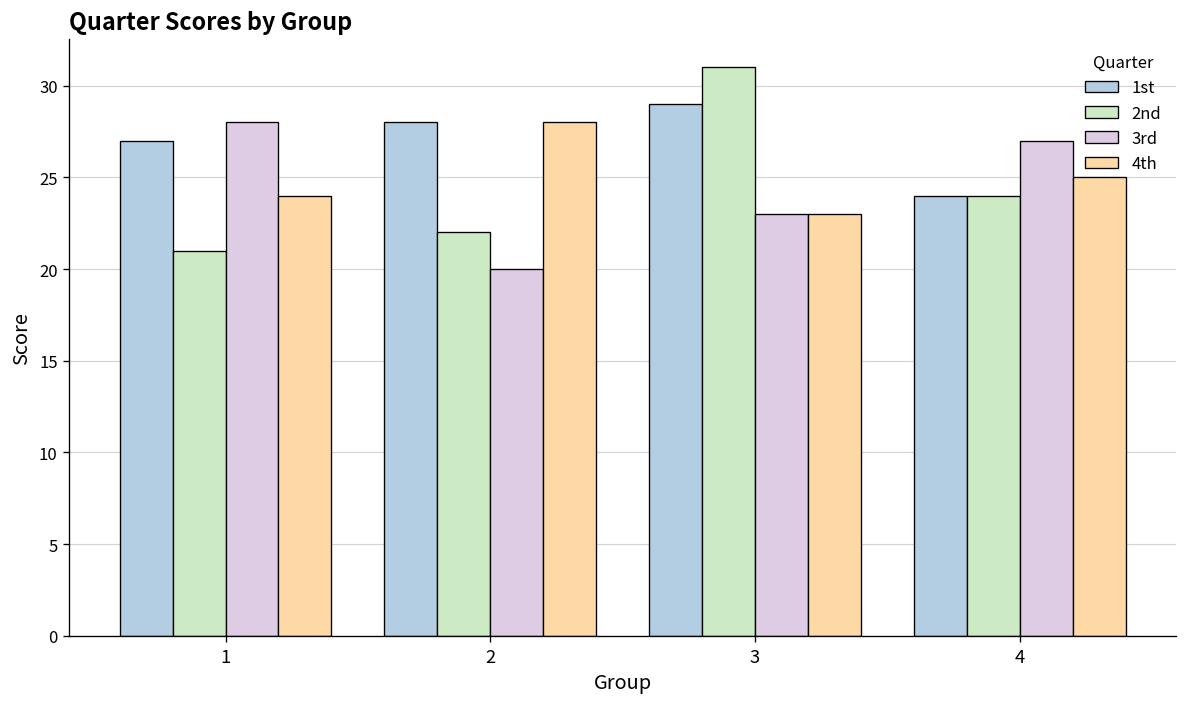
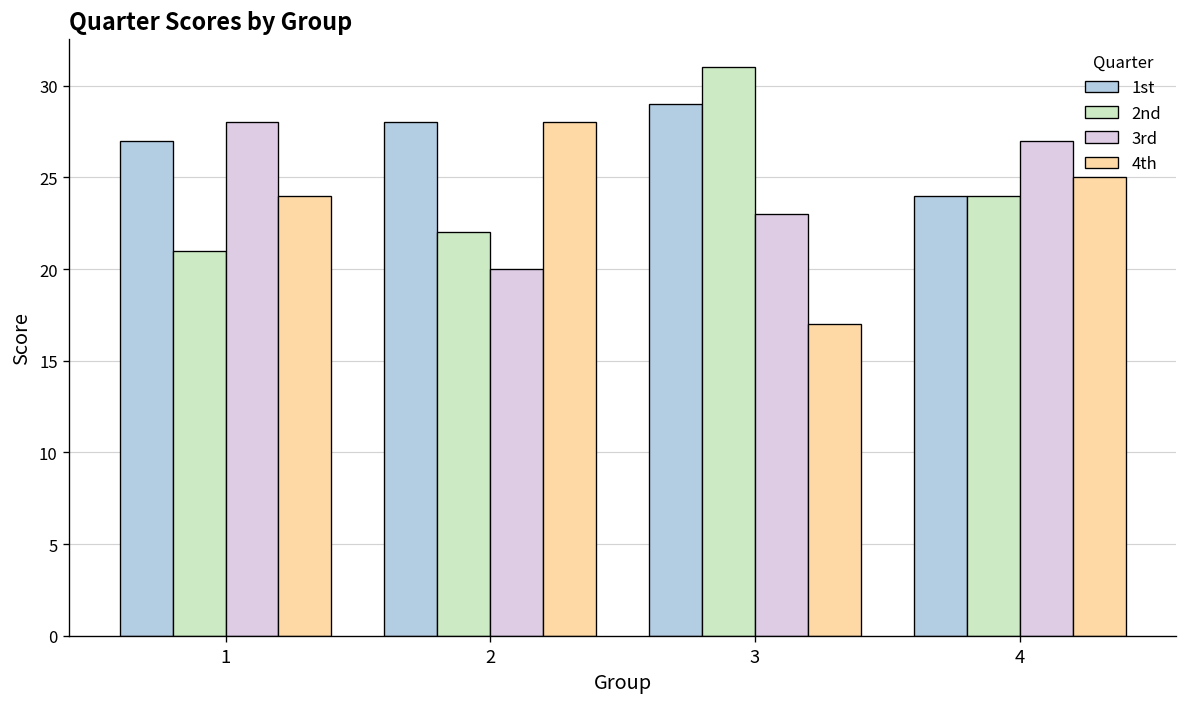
4th, 3: 23 -> 17
